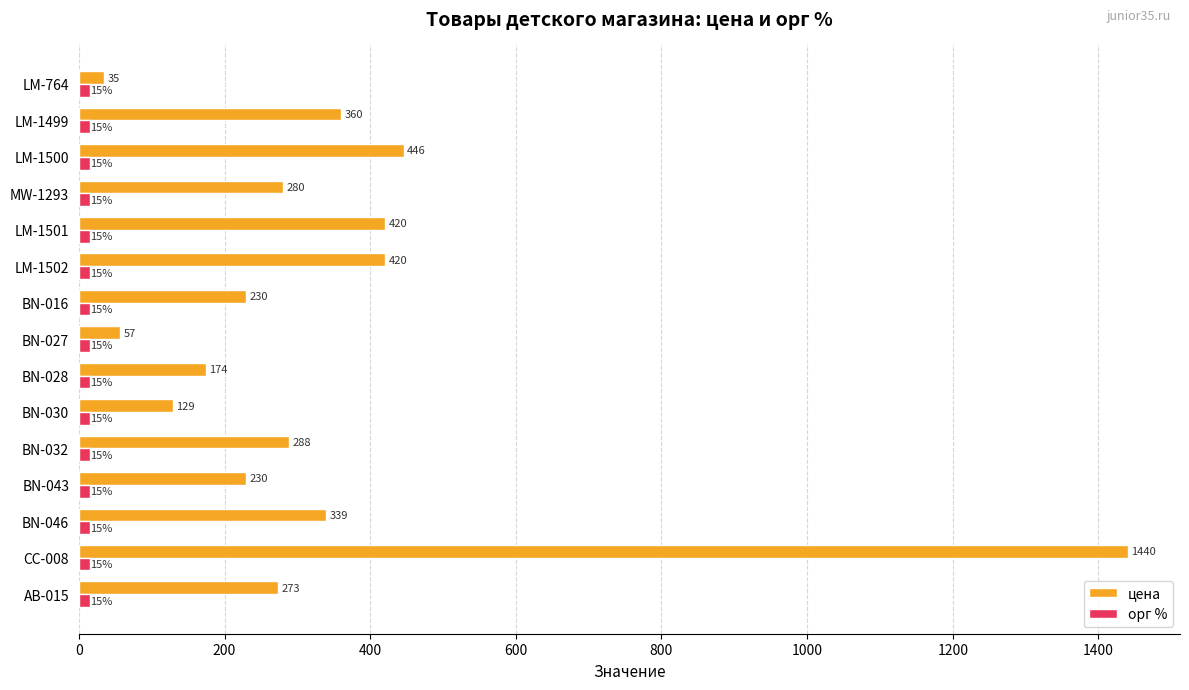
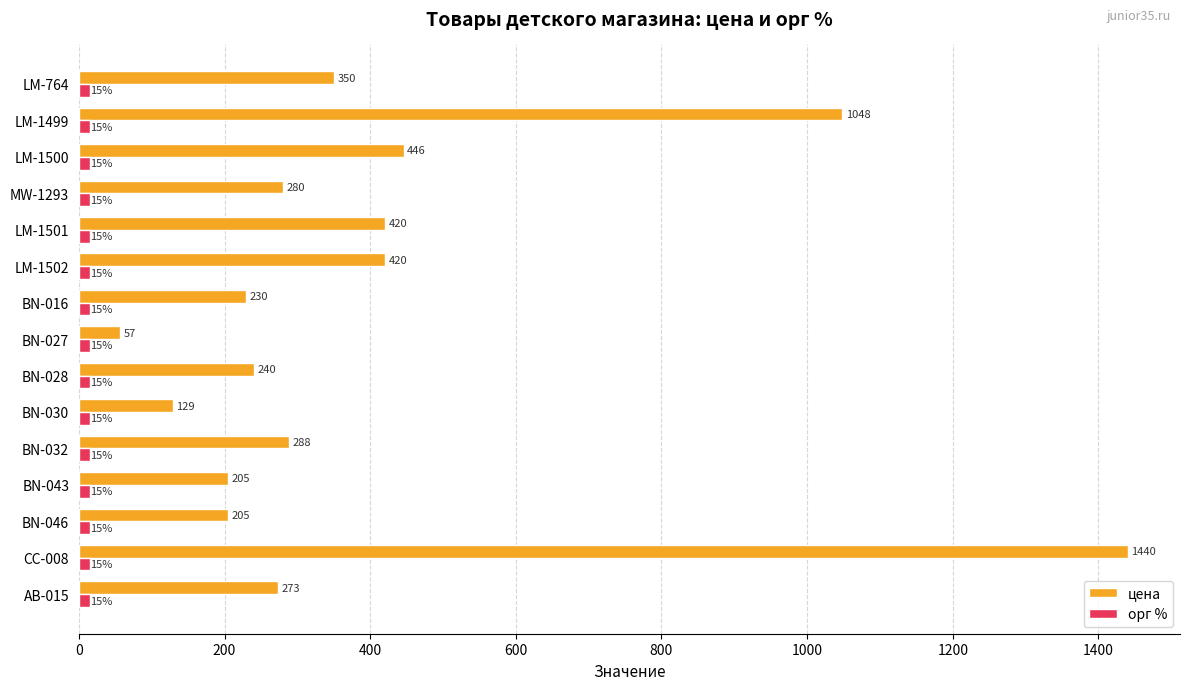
цена, LM-764: 35 -> 350
цена, LM-1499: 360 -> 1048
цена, BN-028: 174 -> 240
цена, BN-043: 230 -> 205
цена, BN-046: 339 -> 205
